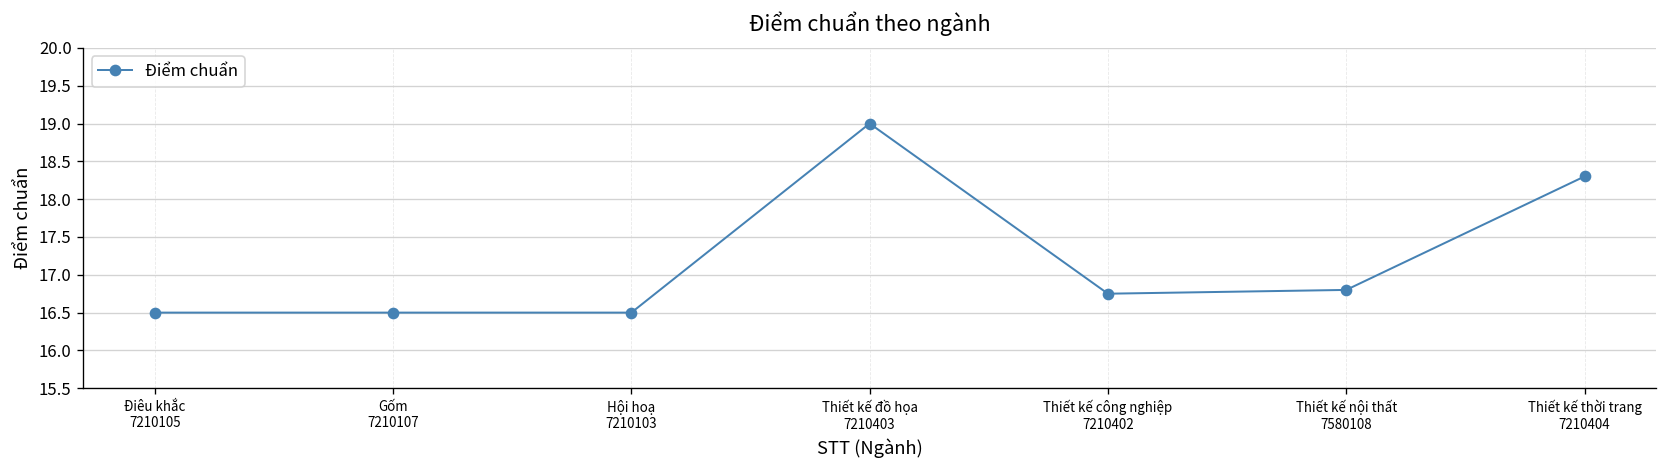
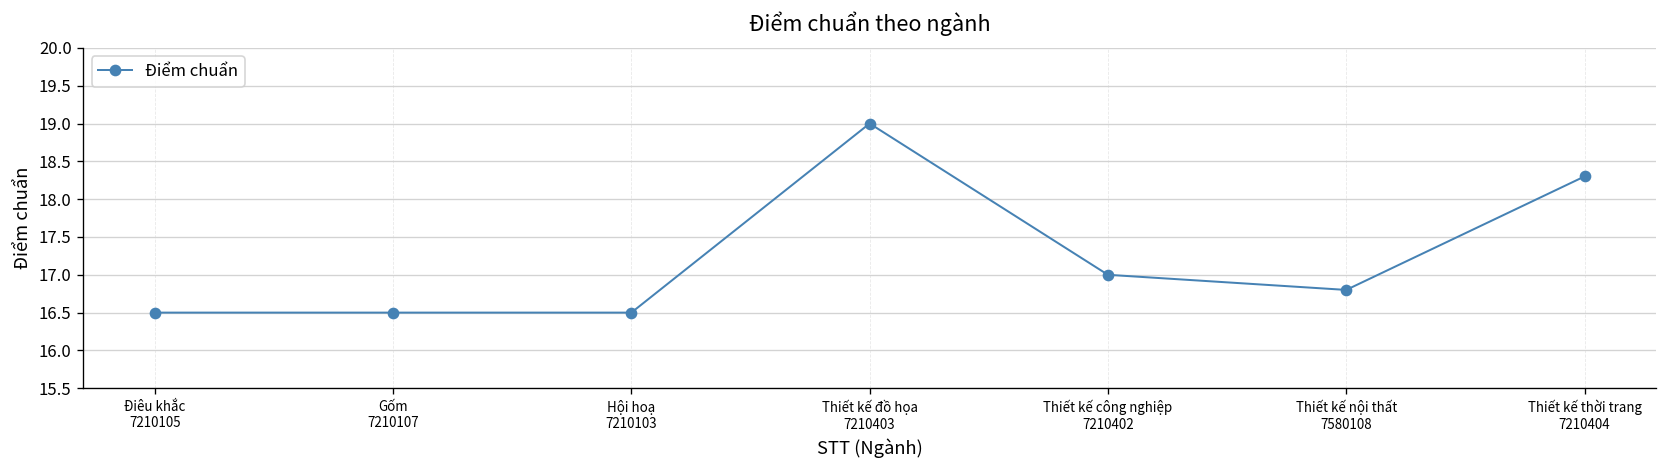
Thiết kế công nghiệp 7210402: 16.8 -> 17.0
